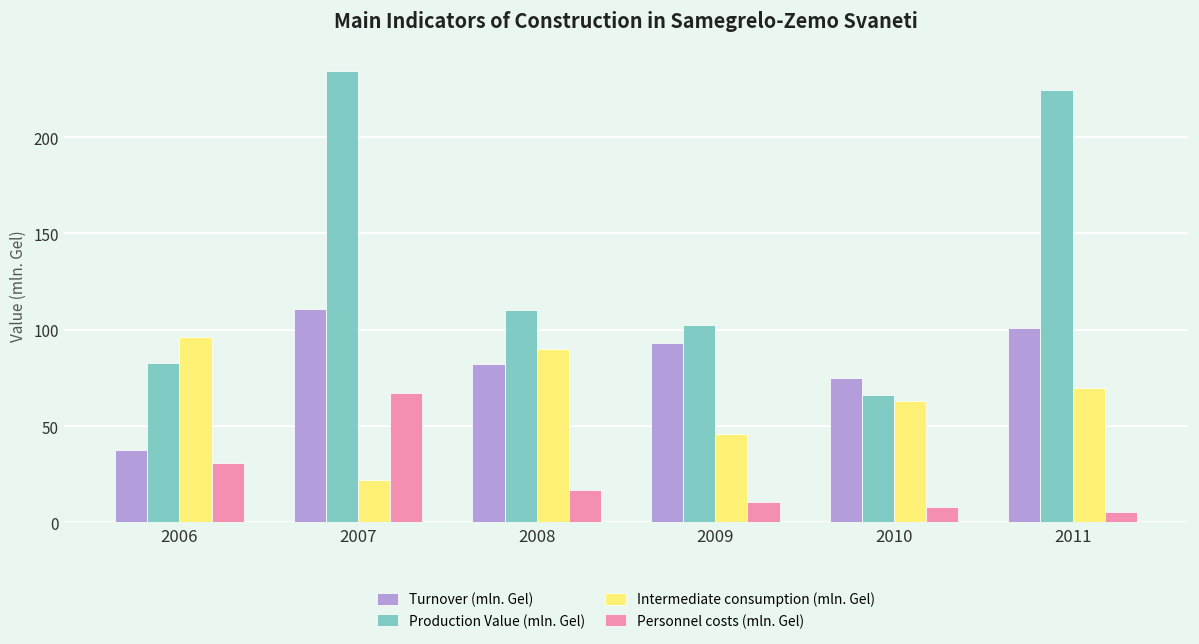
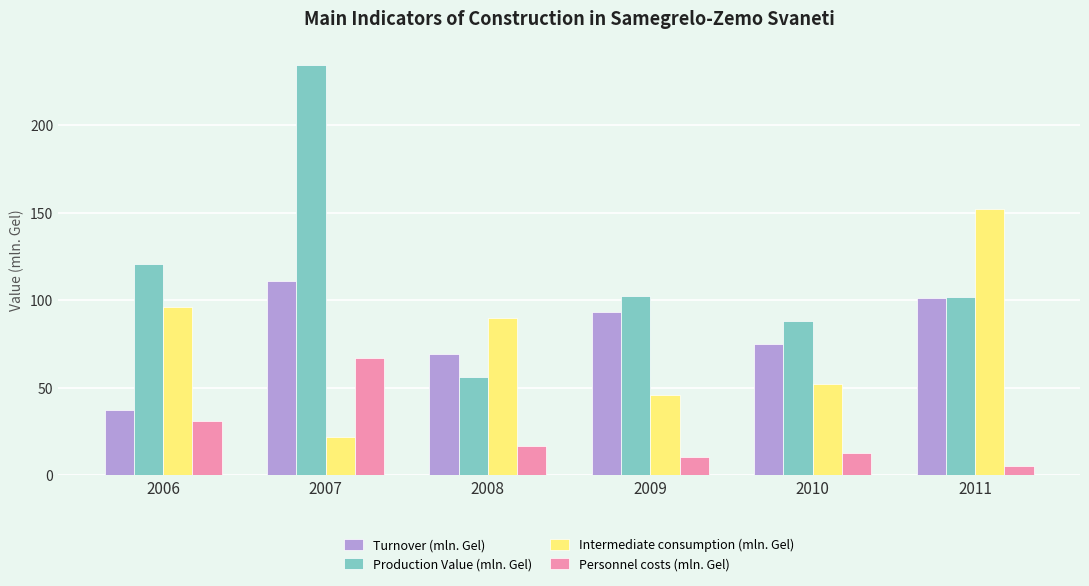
Production Value (mln. Gel), 2006: 83 -> 121
Turnover (mln. Gel), 2008: 82 -> 69
Production Value (mln. Gel), 2008: 111 -> 56
Production Value (mln. Gel), 2010: 66 -> 88
Intermediate consumption (mln. Gel), 2010: 63 -> 52
Personnel costs (mln. Gel), 2010: 8 -> 13
Production Value (mln. Gel), 2011: 225 -> 102
Intermediate consumption (mln. Gel), 2011: 70 -> 152
